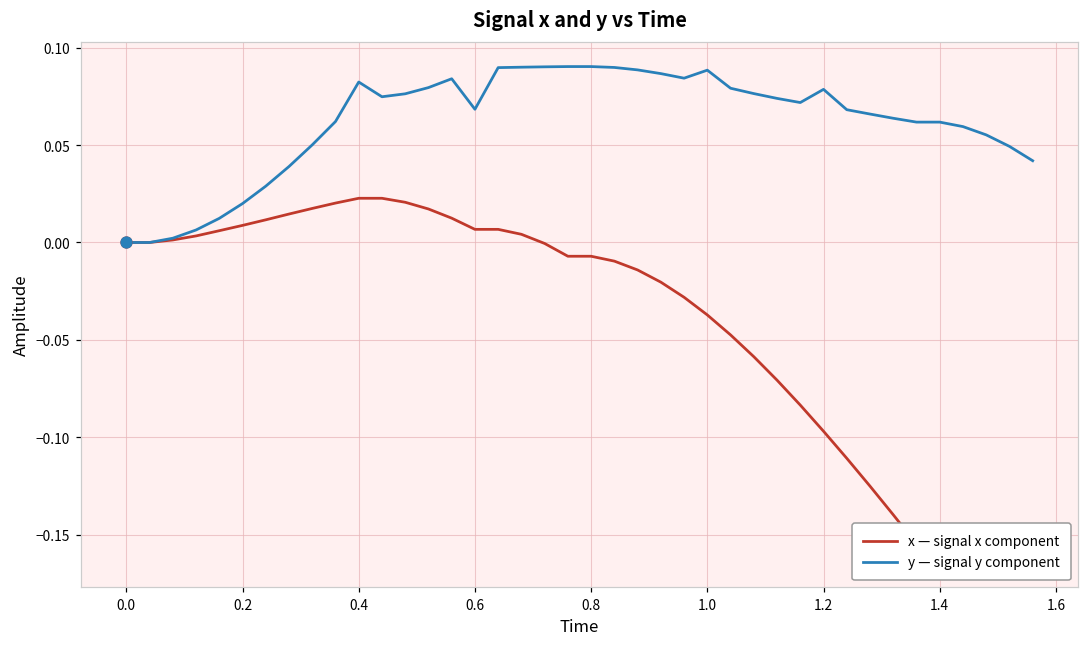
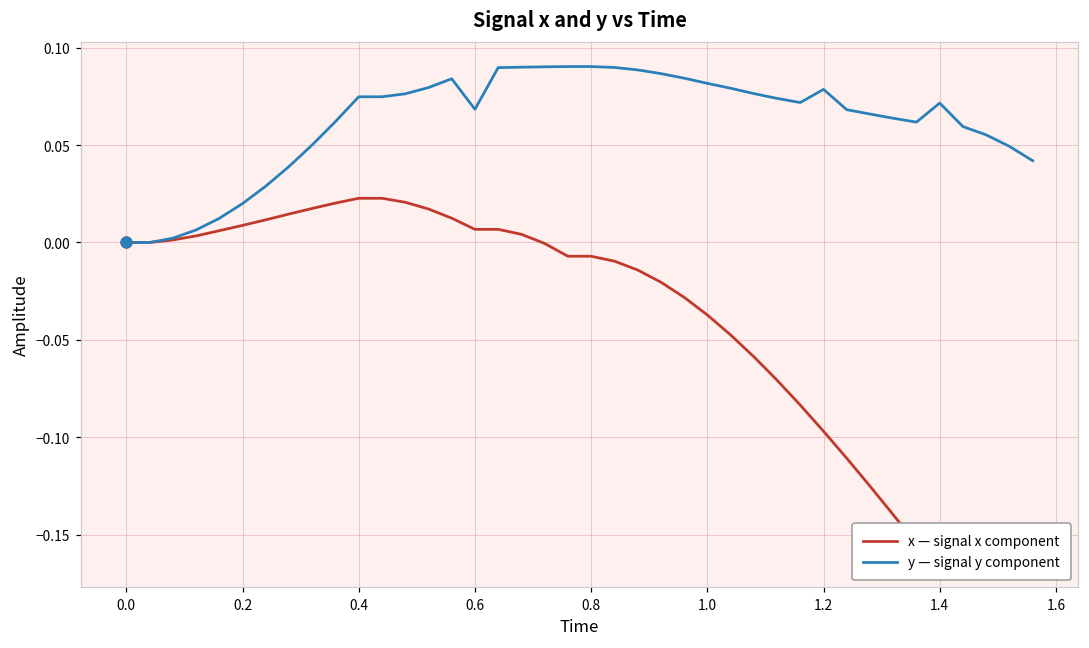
y — signal y component, 0.4: 0.082 -> 0.075
y — signal y component, 1.0: 0.088 -> 0.082
y — signal y component, 1.4: 0.062 -> 0.072
